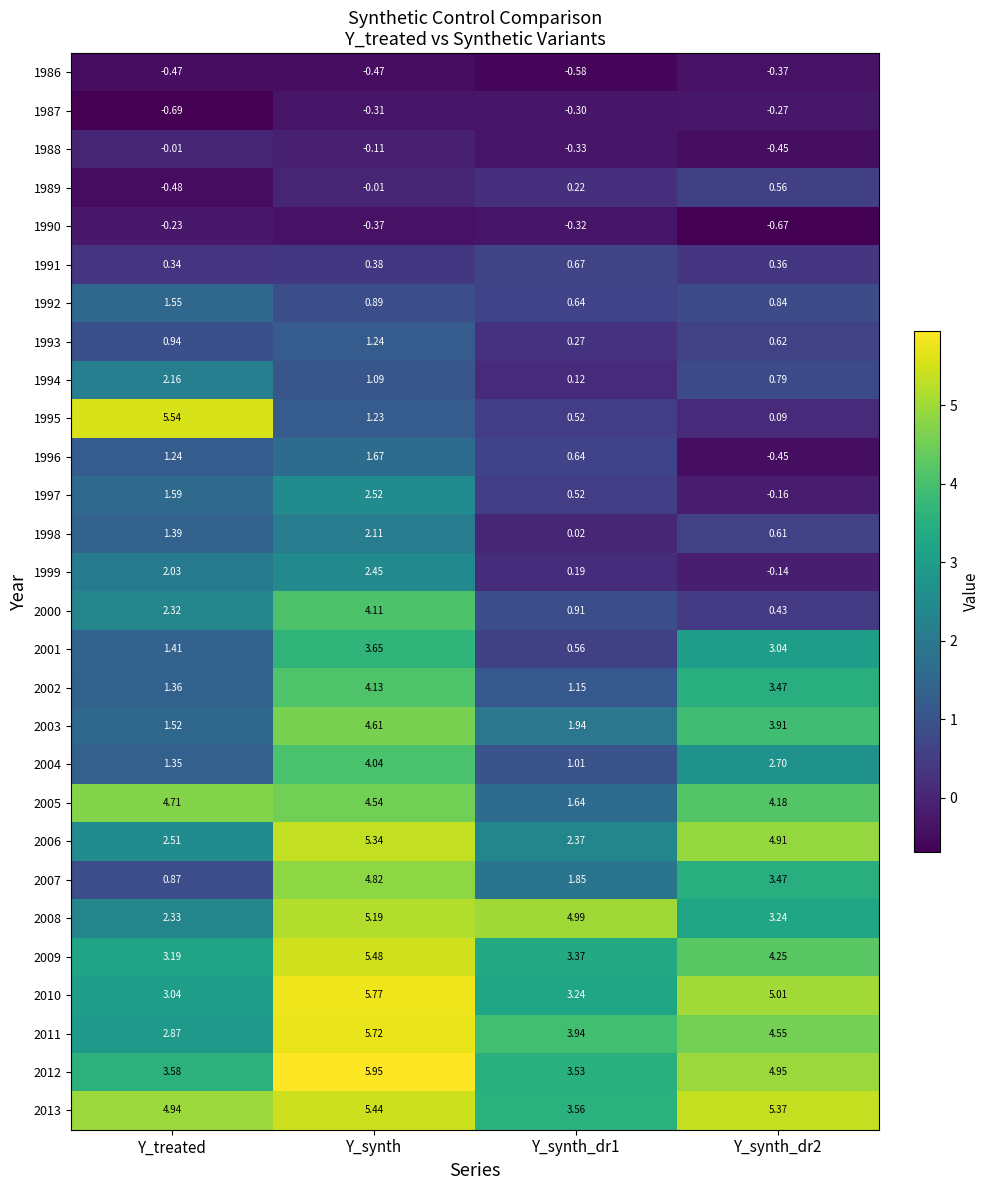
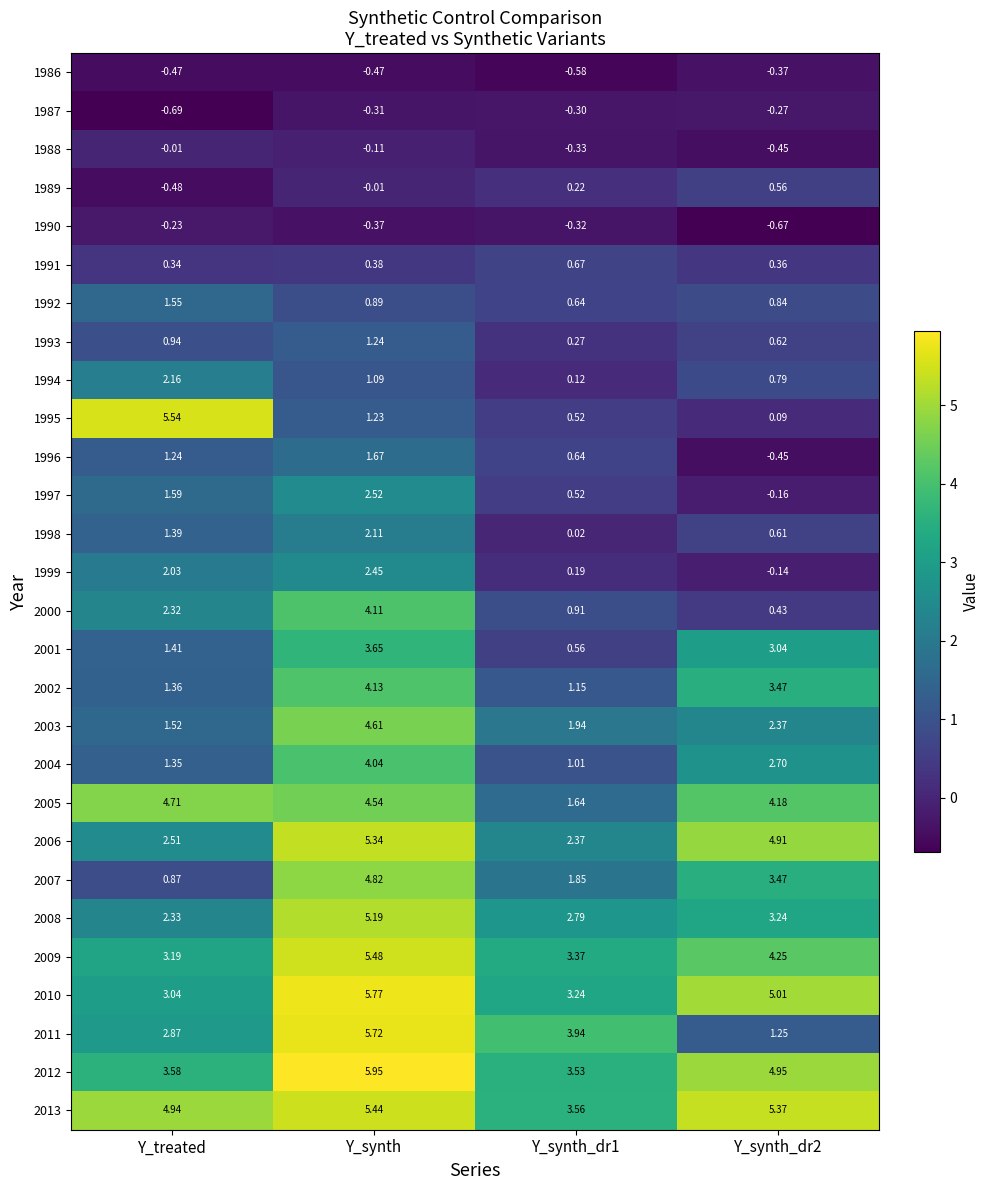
2003, Y_synth_dr2: 3.91 -> 2.37
2008, Y_synth_dr1: 4.99 -> 2.79
2011, Y_synth_dr2: 4.55 -> 1.25
